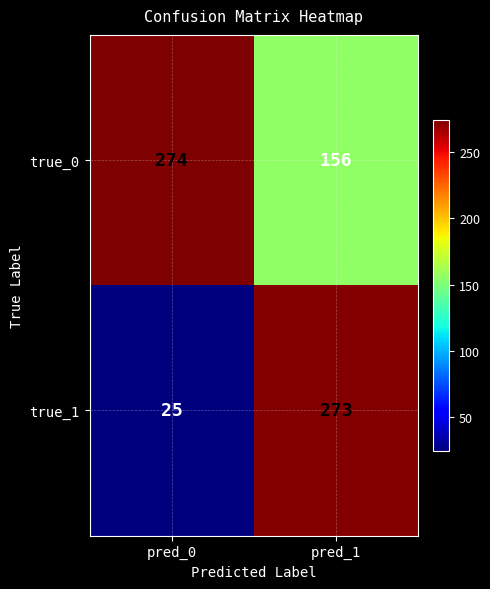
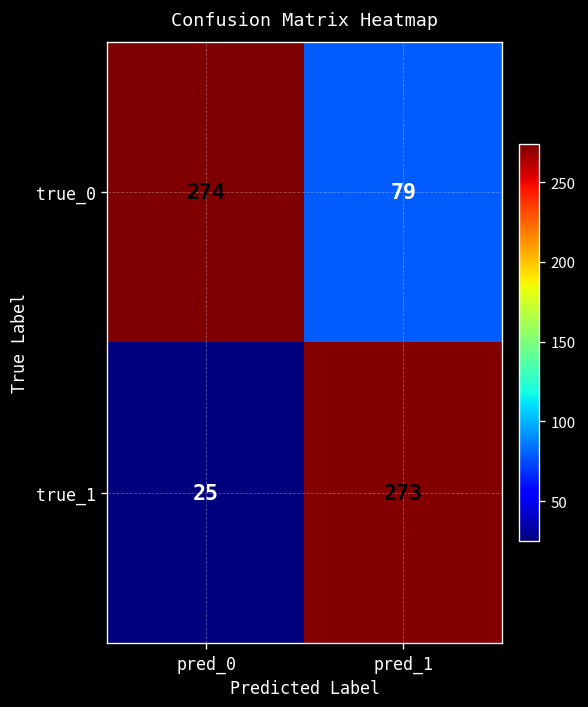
true_0, pred_1: 156 -> 79
